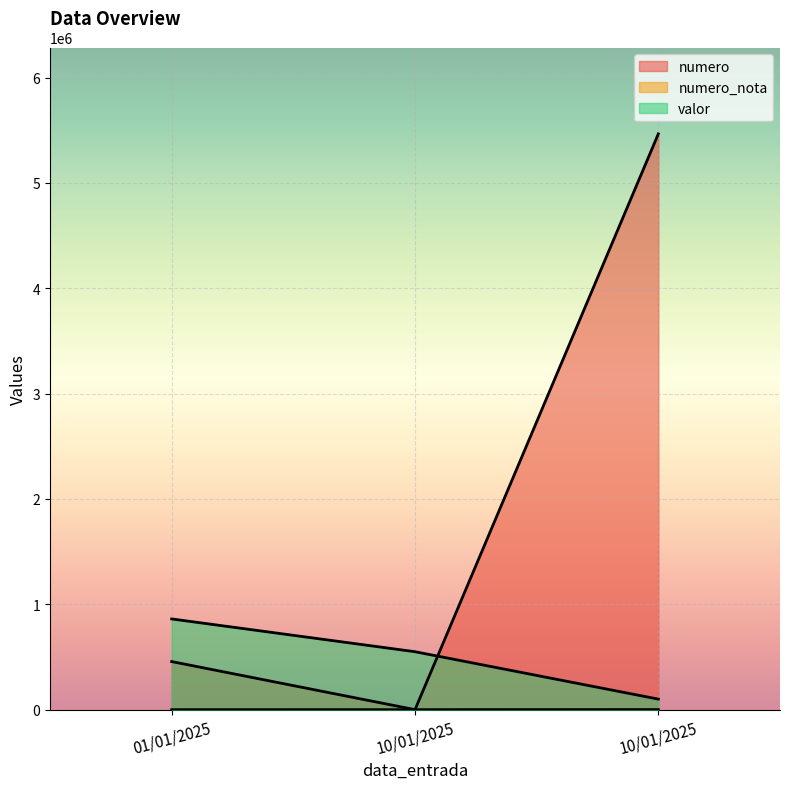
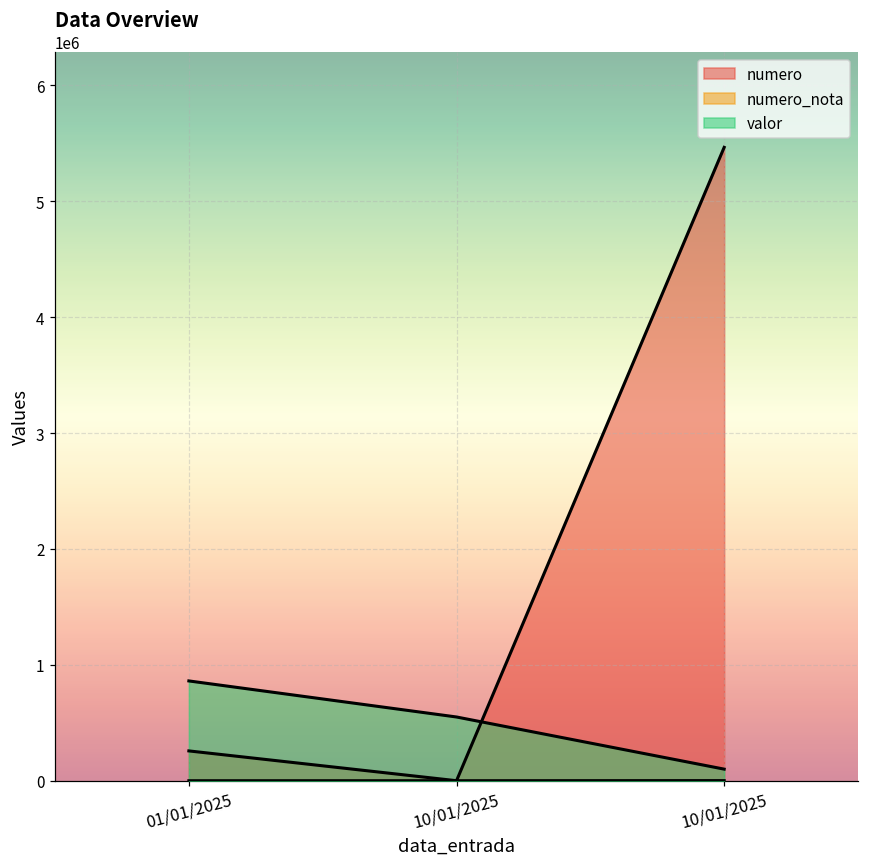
numero, 01/01/2025: 460000 -> 260000
